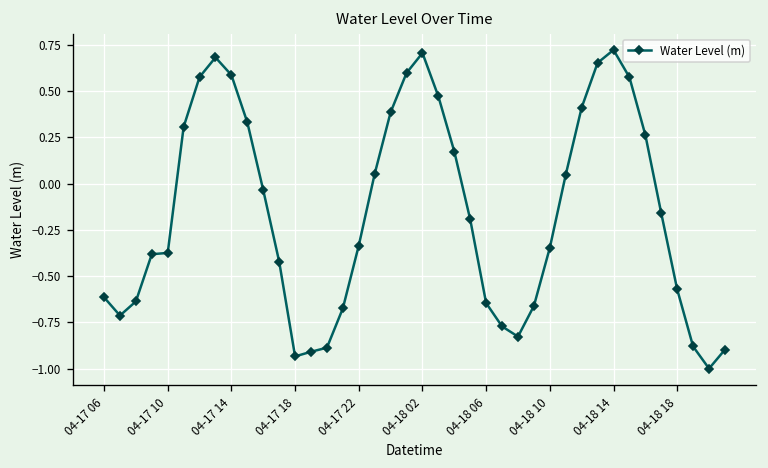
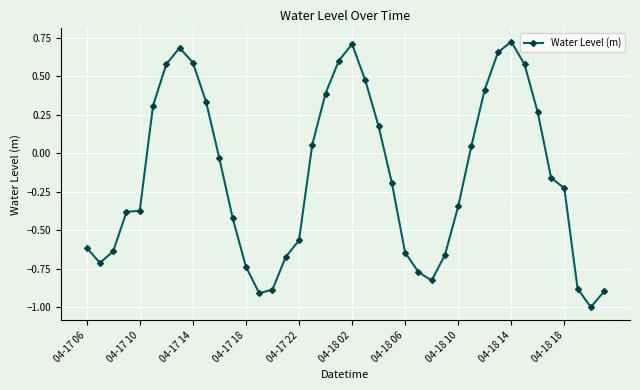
04-17 18: -0.93 -> -0.74
04-17 22: -0.33 -> -0.57
04-18 18: -0.57 -> -0.23
